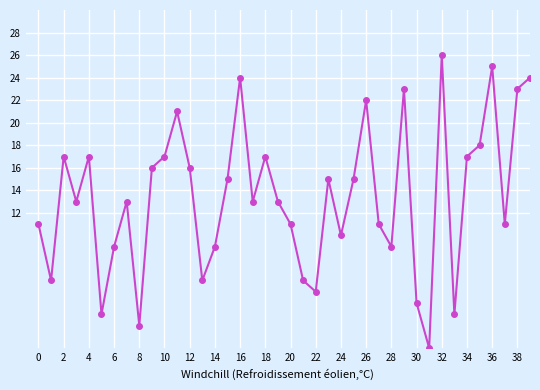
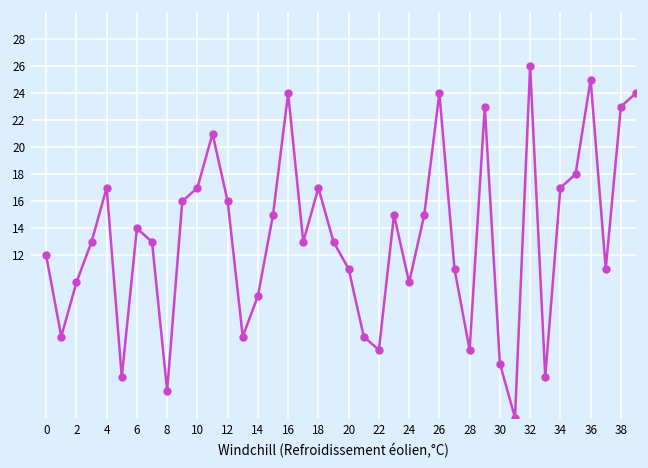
0: 11 -> 12
2: 17 -> 10
6: 9 -> 14
26: 22 -> 24
28: 9 -> 5
